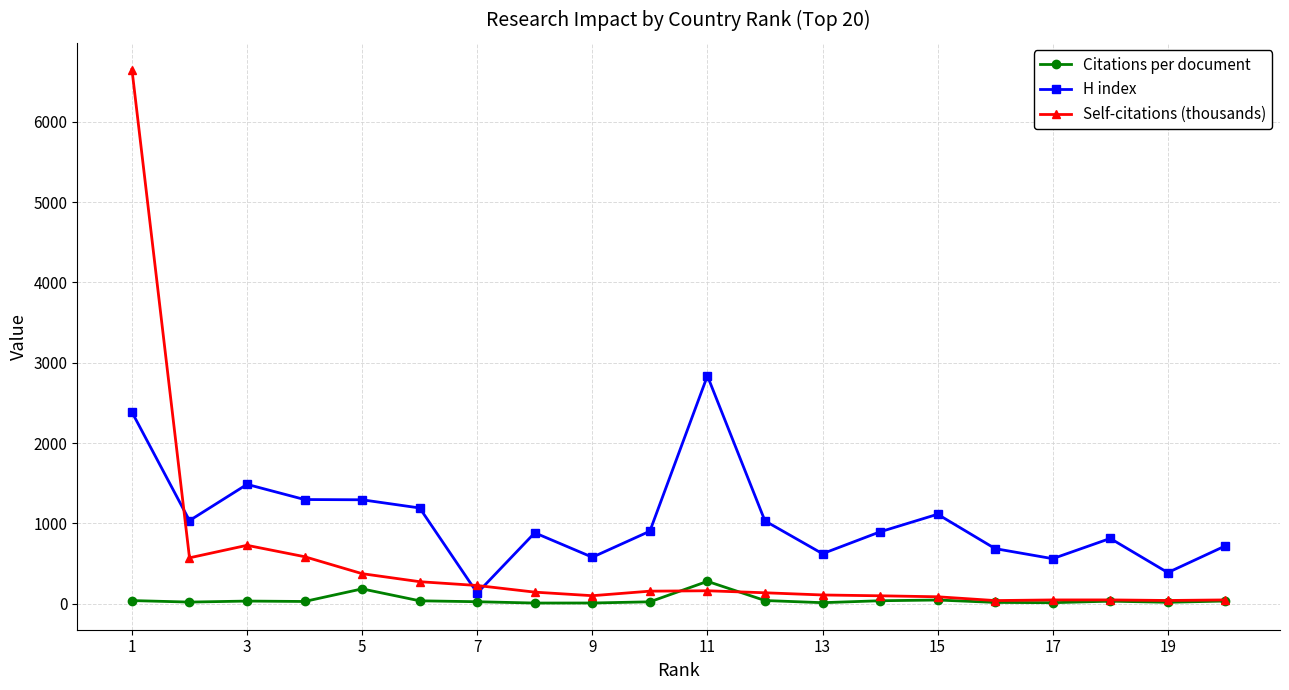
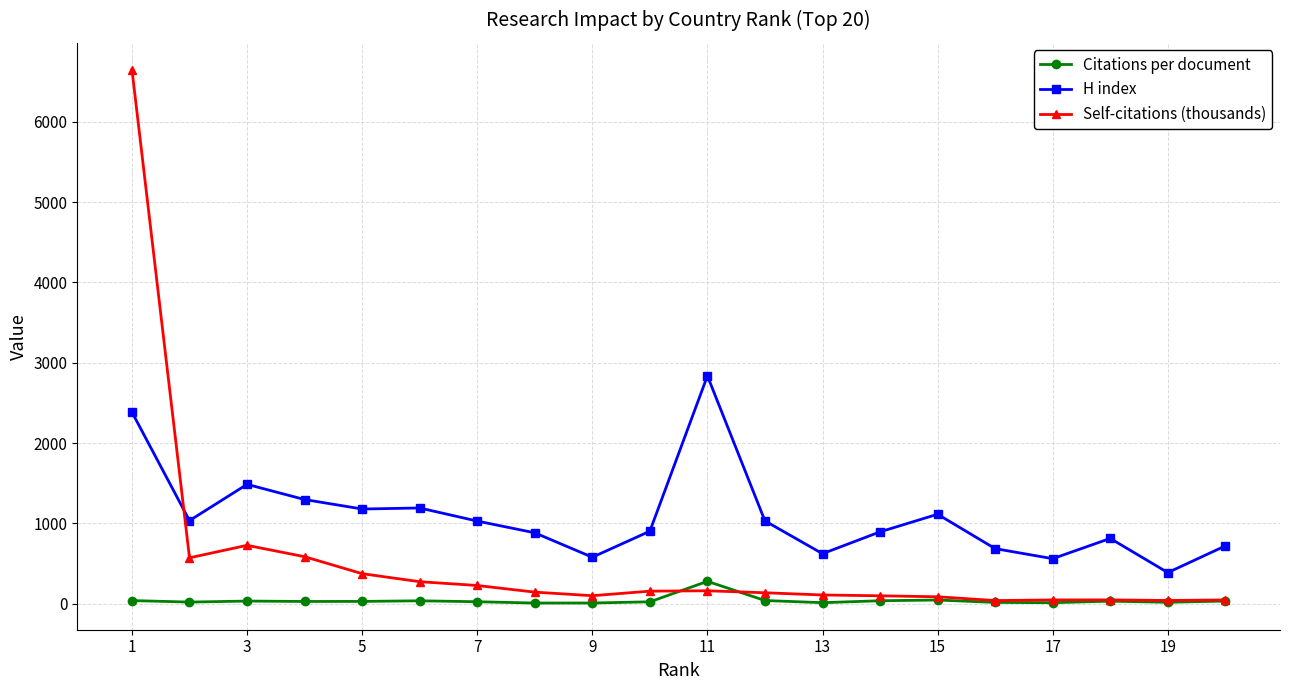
Citations per document, 5: 200 -> 0
H index, 5: 1300 -> 1200
H index, 7: 100 -> 1000
